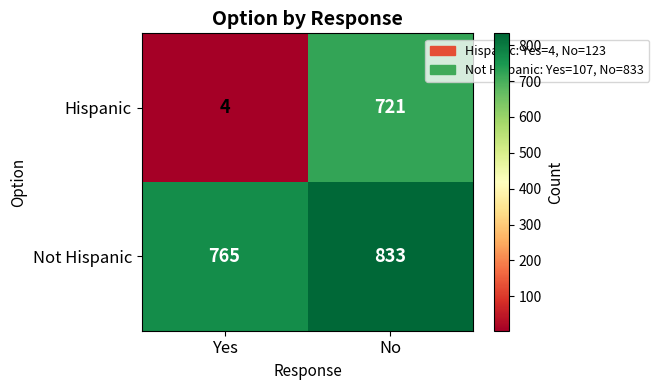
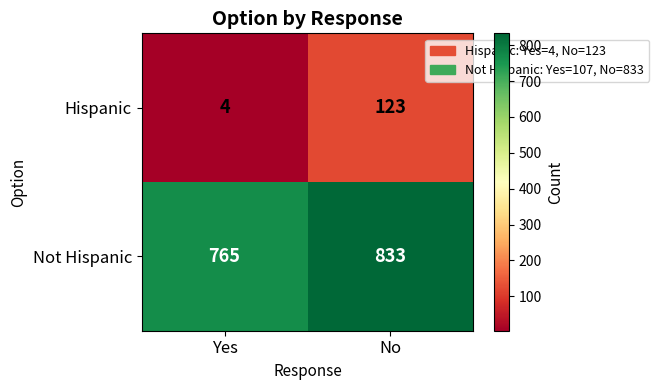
Hispanic, No: 721 -> 123
